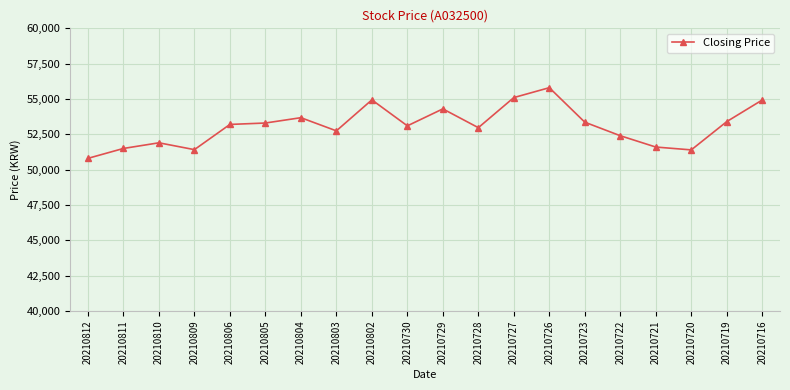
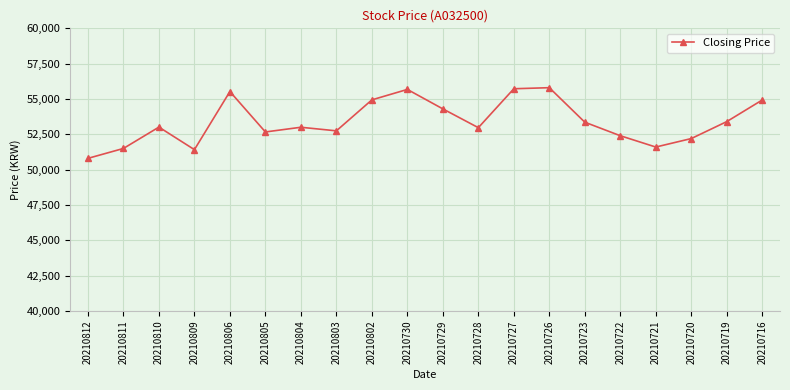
20210810: 51,900 -> 53,000
20210806: 53,200 -> 55,500
20210805: 53,300 -> 52,700
20210804: 53,700 -> 53,000
20210730: 53,100 -> 55,700
20210727: 55,100 -> 55,700
20210720: 51,400 -> 52,200
